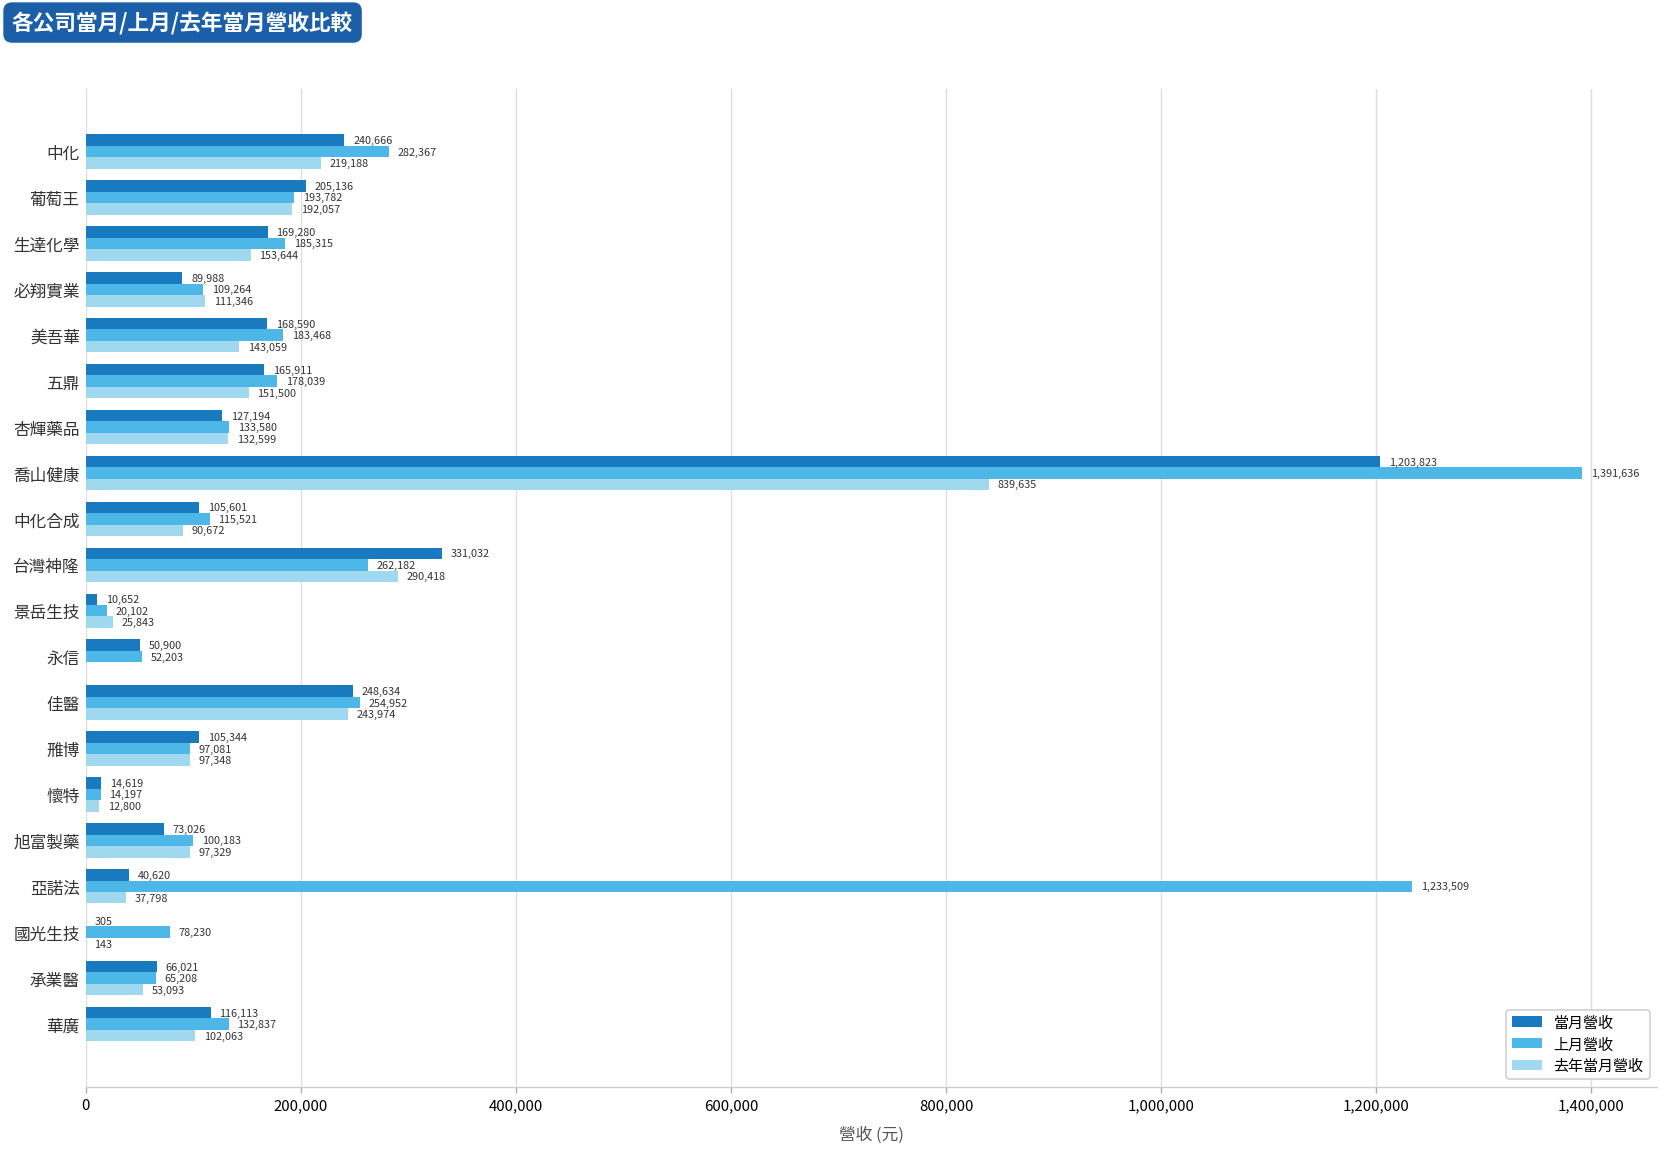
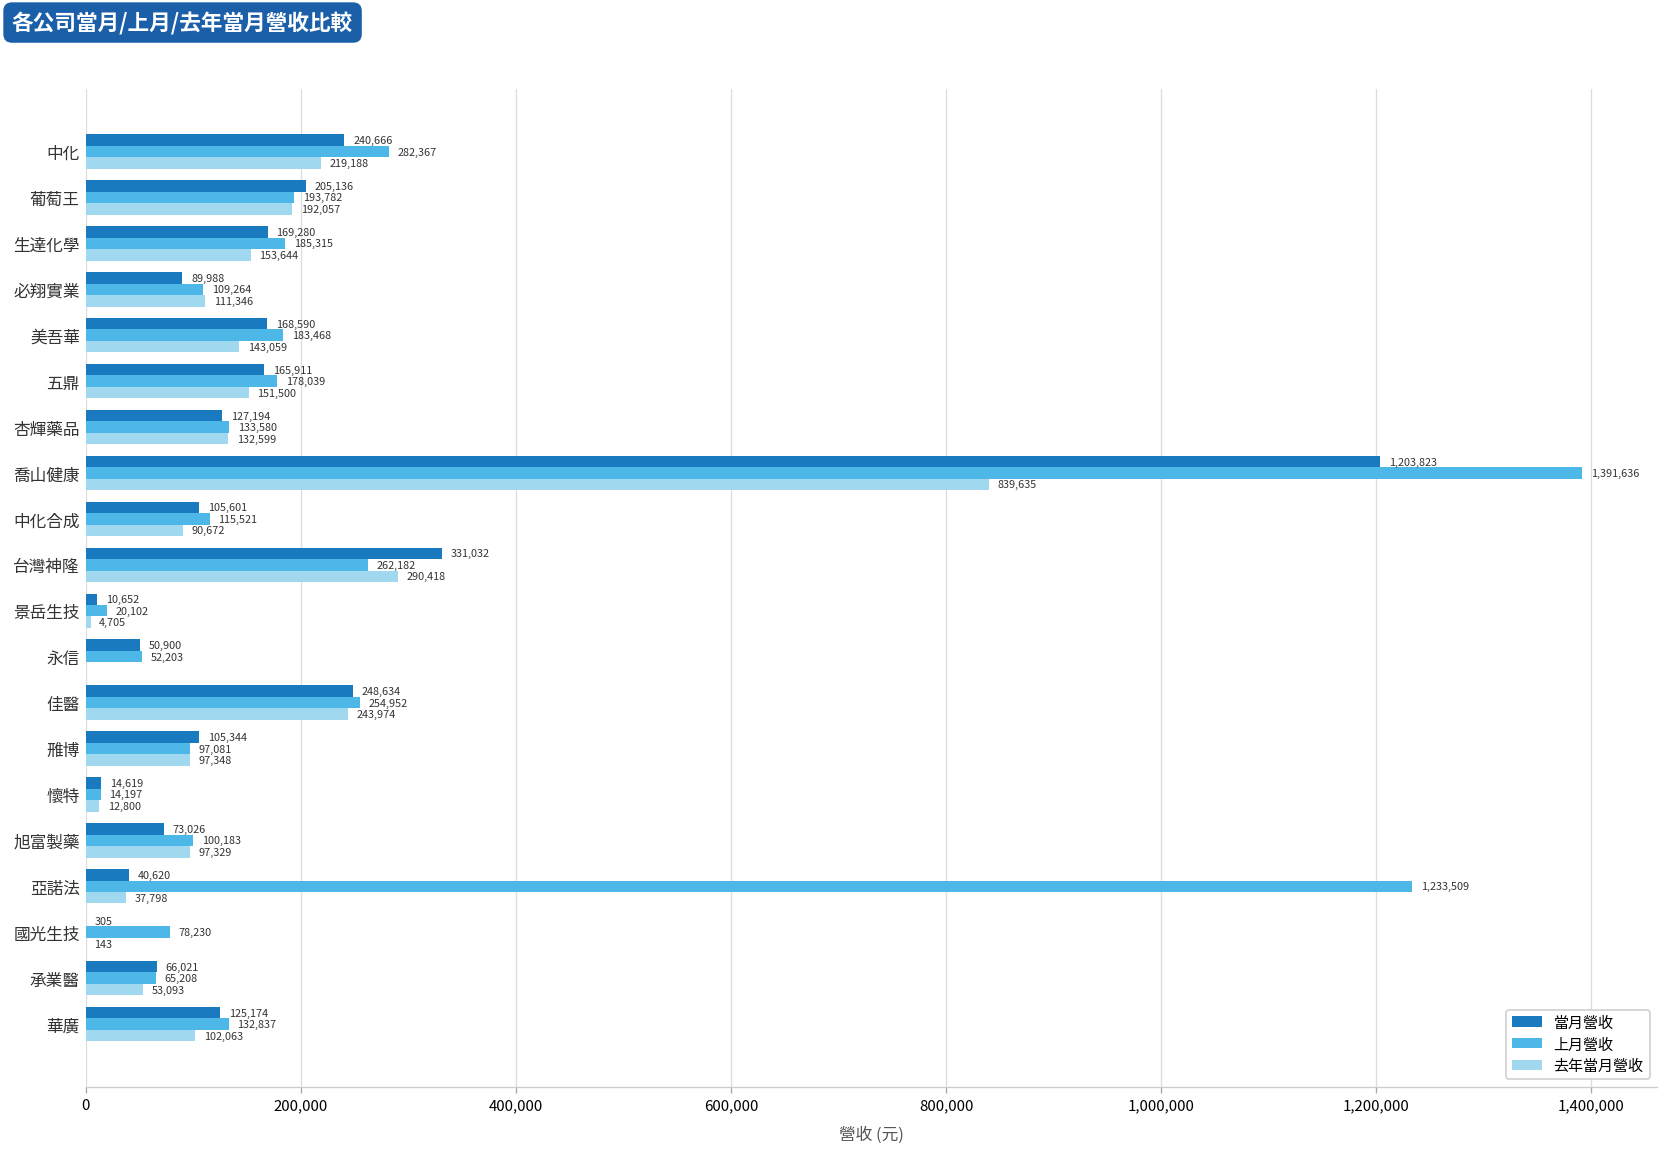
去年當月營收, 景岳生技: 25,843 -> 4,705
當月營收, 華廣: 116,113 -> 125,174
